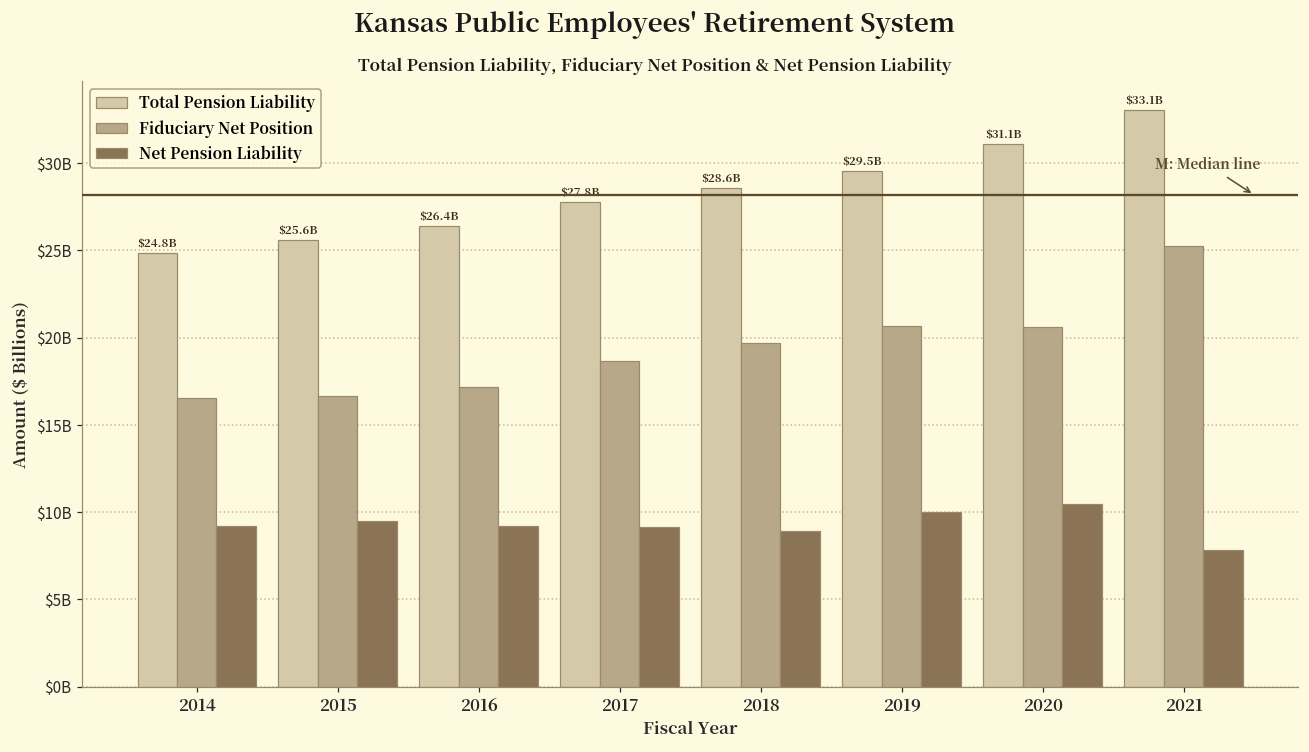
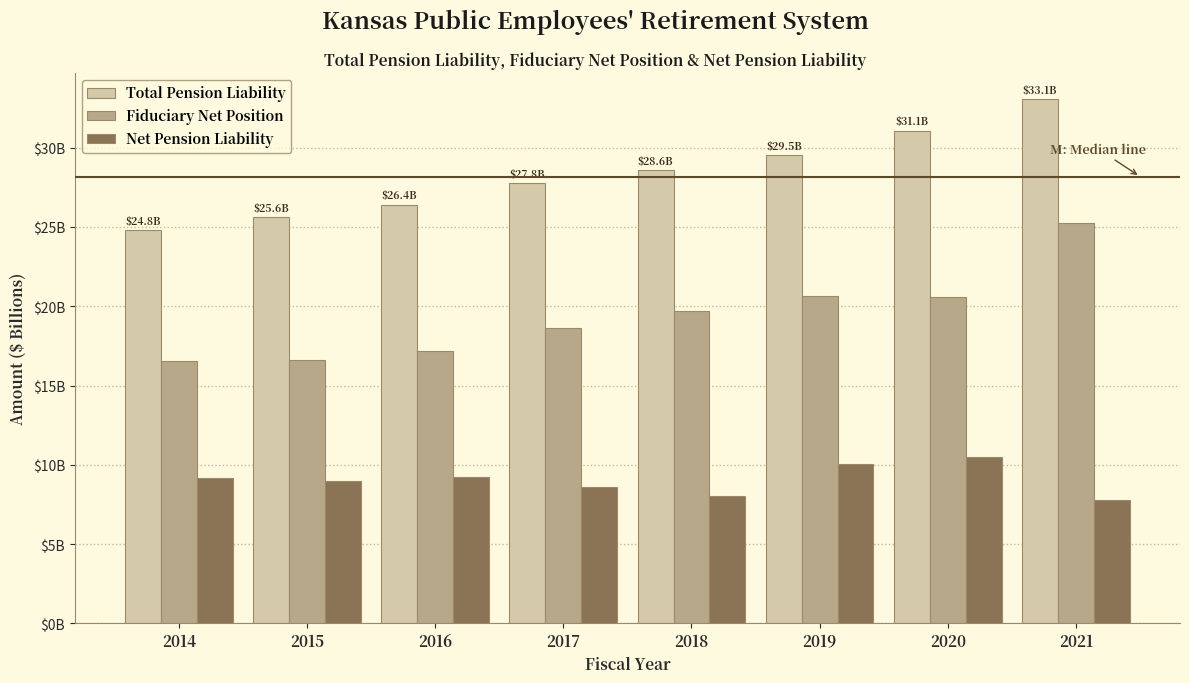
Net Pension Liability, 2015: $9500000000 -> $9000000000
Net Pension Liability, 2017: $9100000000 -> $8600000000
Net Pension Liability, 2018: $8900000000 -> $8000000000
